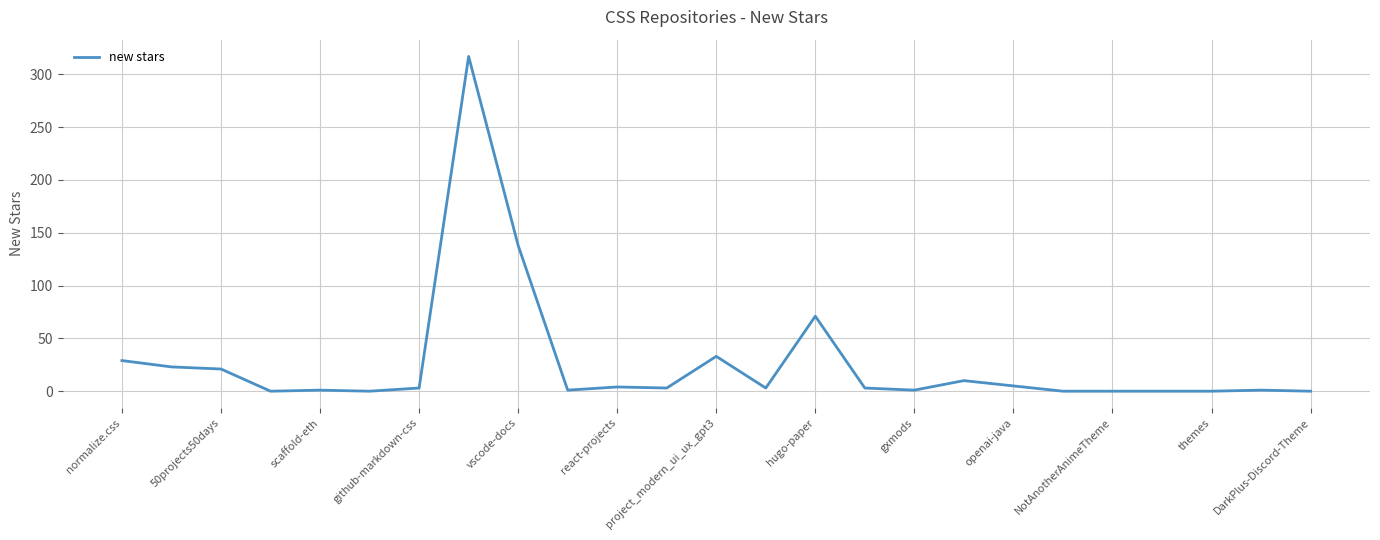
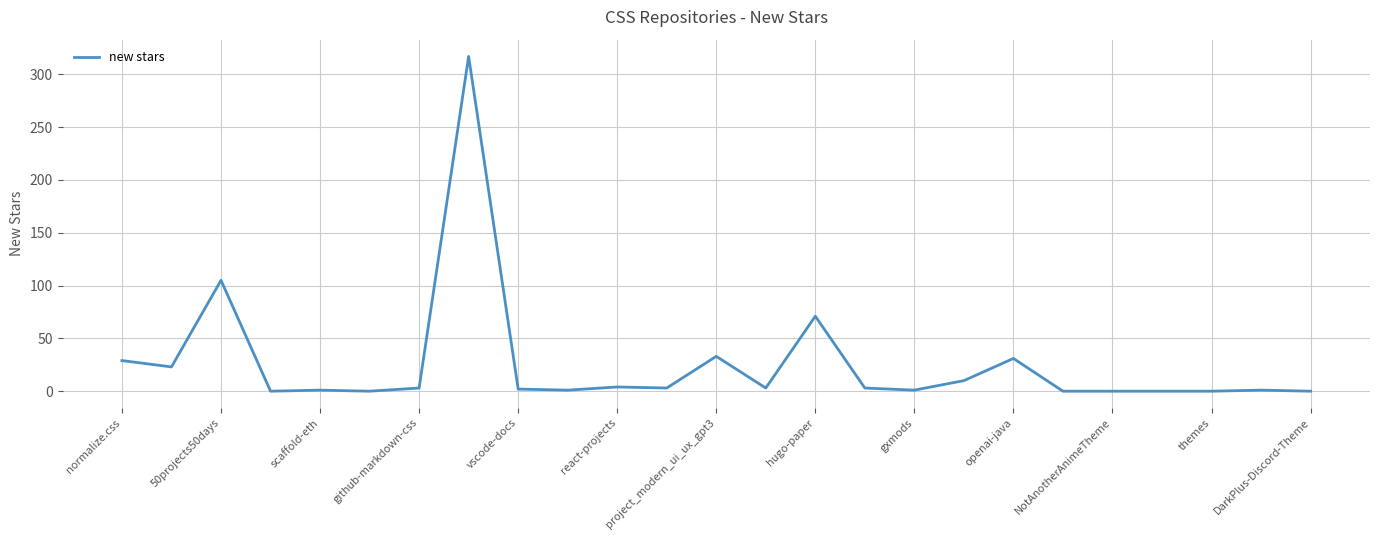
50projects50days: 21 -> 105
vscode-docs: 138 -> 2
openai-java: 5 -> 31
